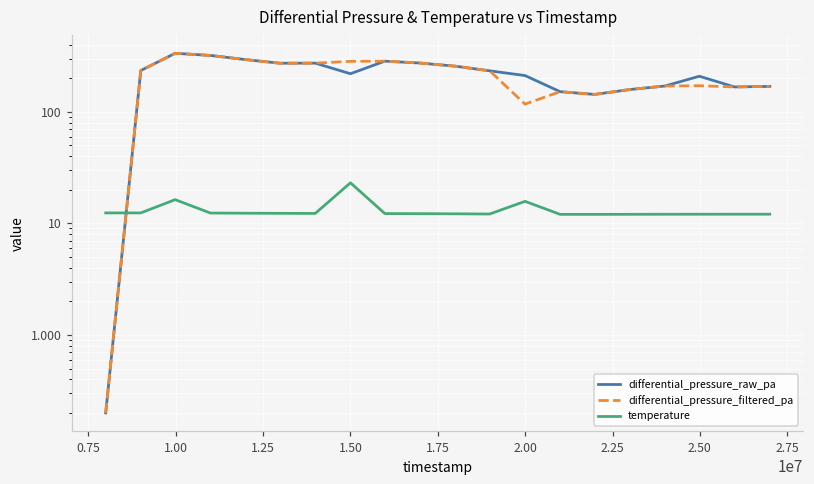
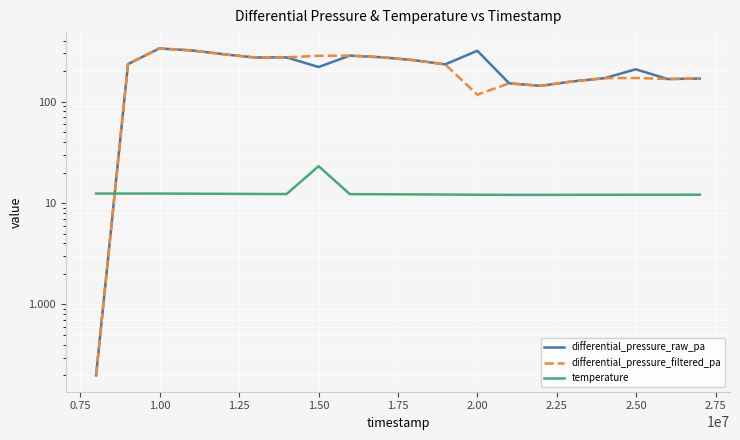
temperature, 1.00: 16 -> 12
differential_pressure_raw_pa, 2.00: 210 -> 320
temperature, 2.00: 16 -> 12
